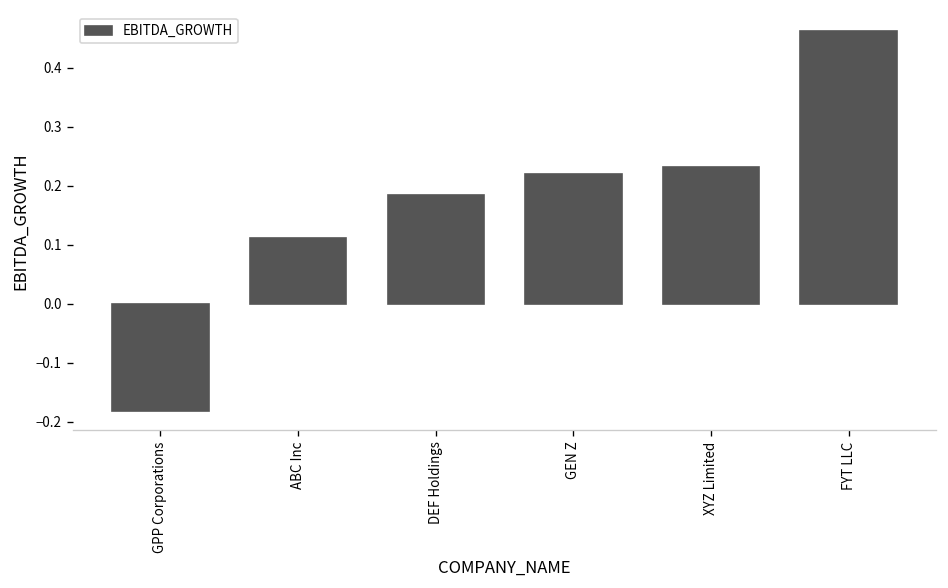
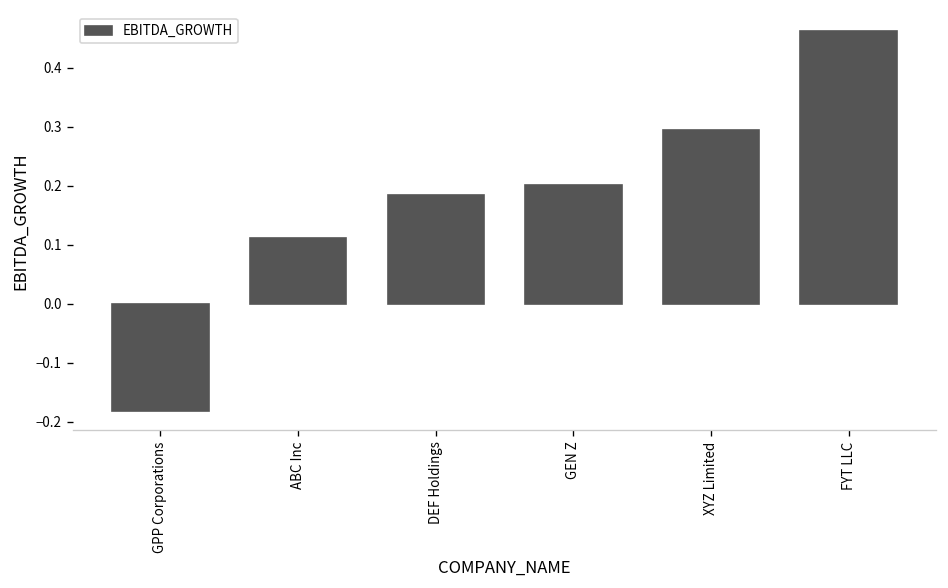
GEN Z: 0.22 -> 0.20
XYZ Limited: 0.23 -> 0.29
